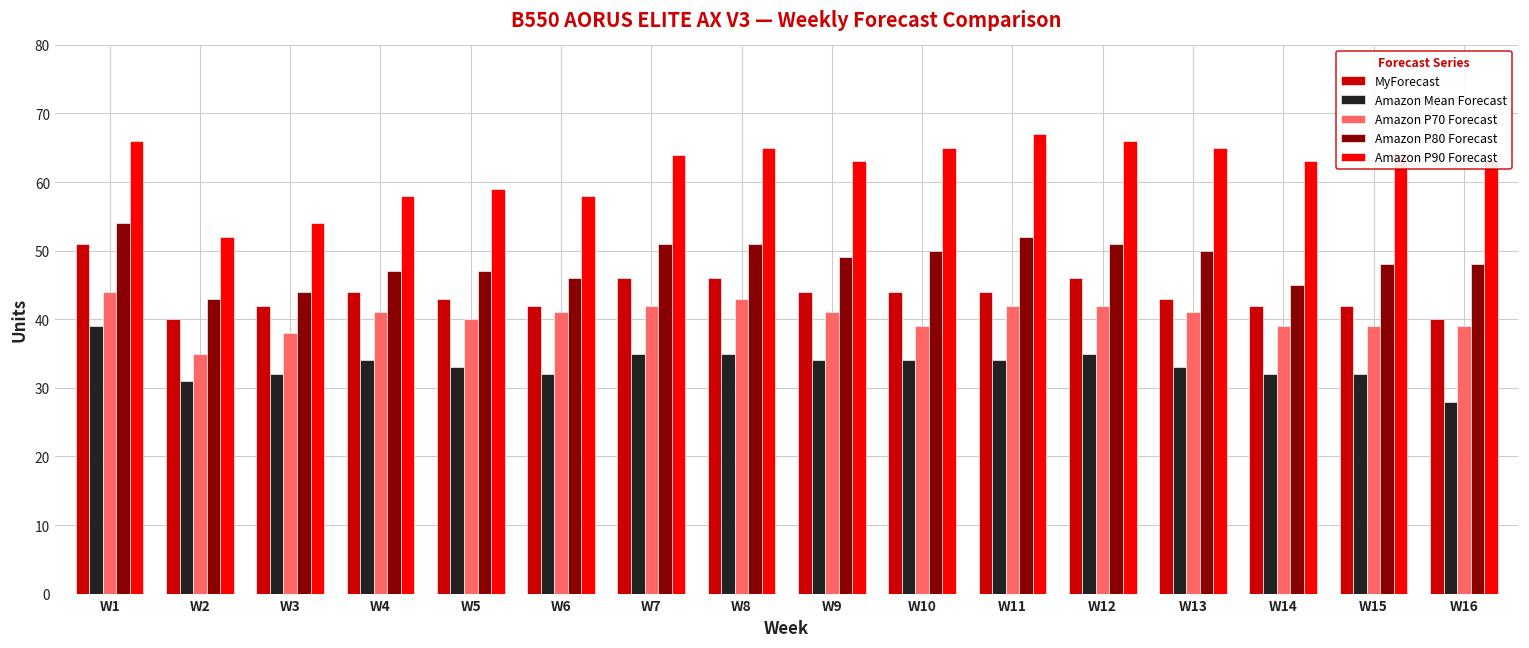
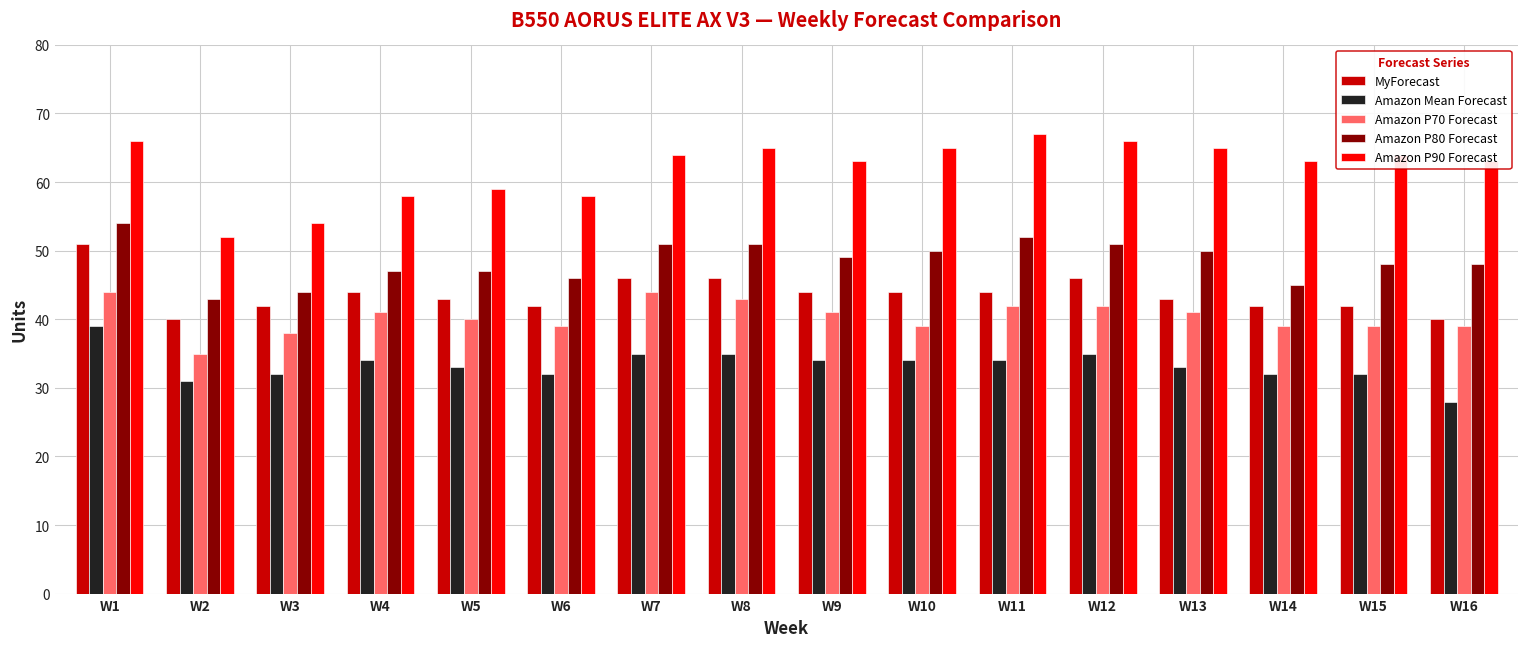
Amazon P70 Forecast, W6: 41 -> 39
Amazon P70 Forecast, W7: 42 -> 44
